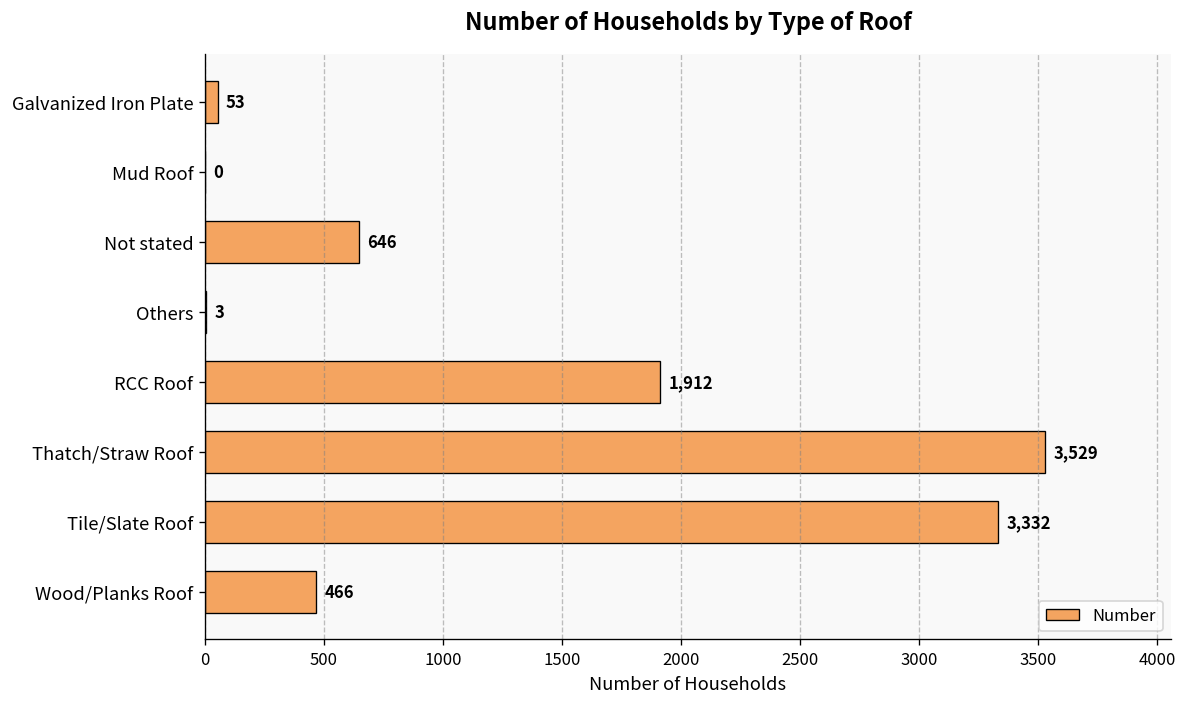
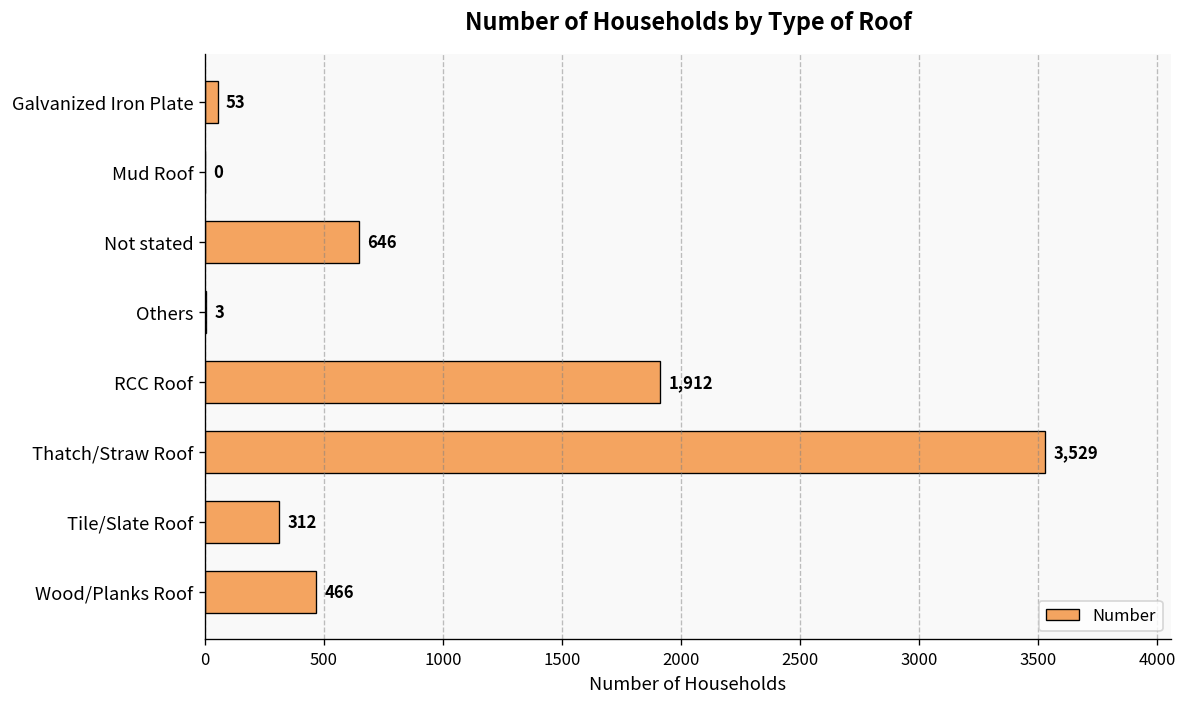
Tile/Slate Roof: 3,332 -> 312
